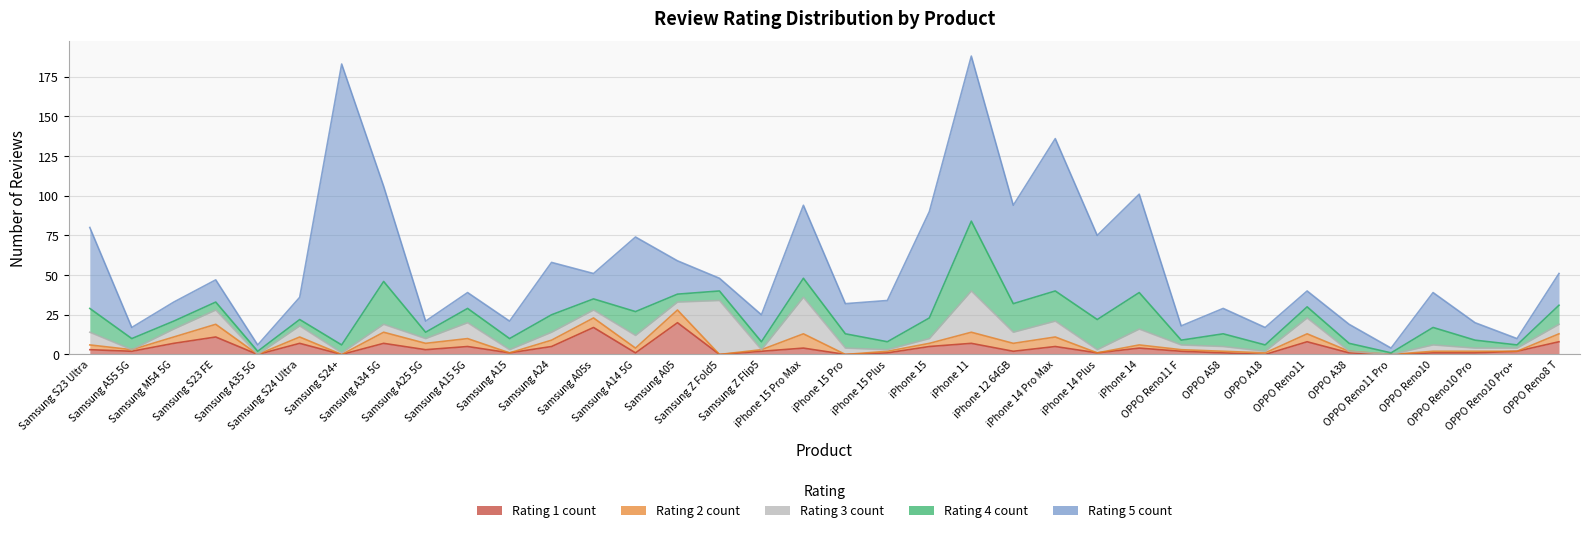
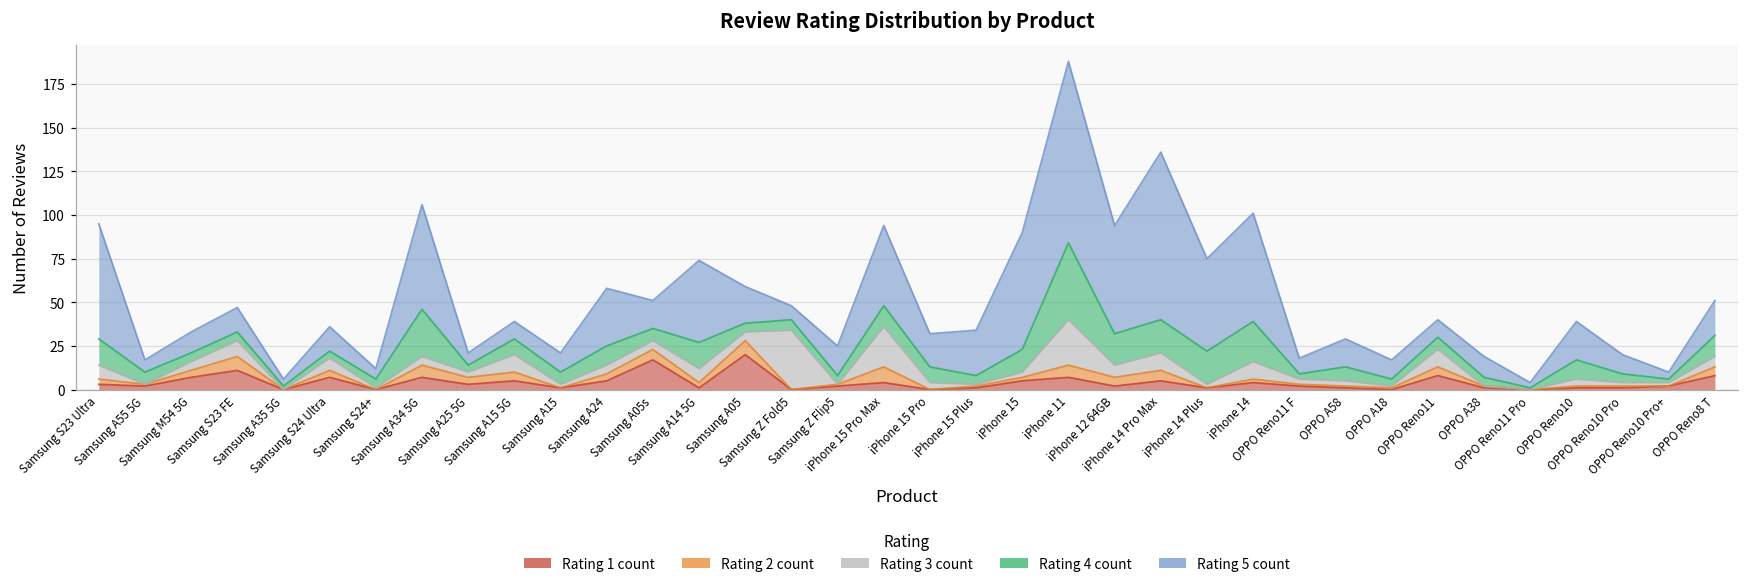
Rating 5 count, Samsung S23 Ultra: 51 -> 66
Rating 5 count, Samsung S24+: 177 -> 6
